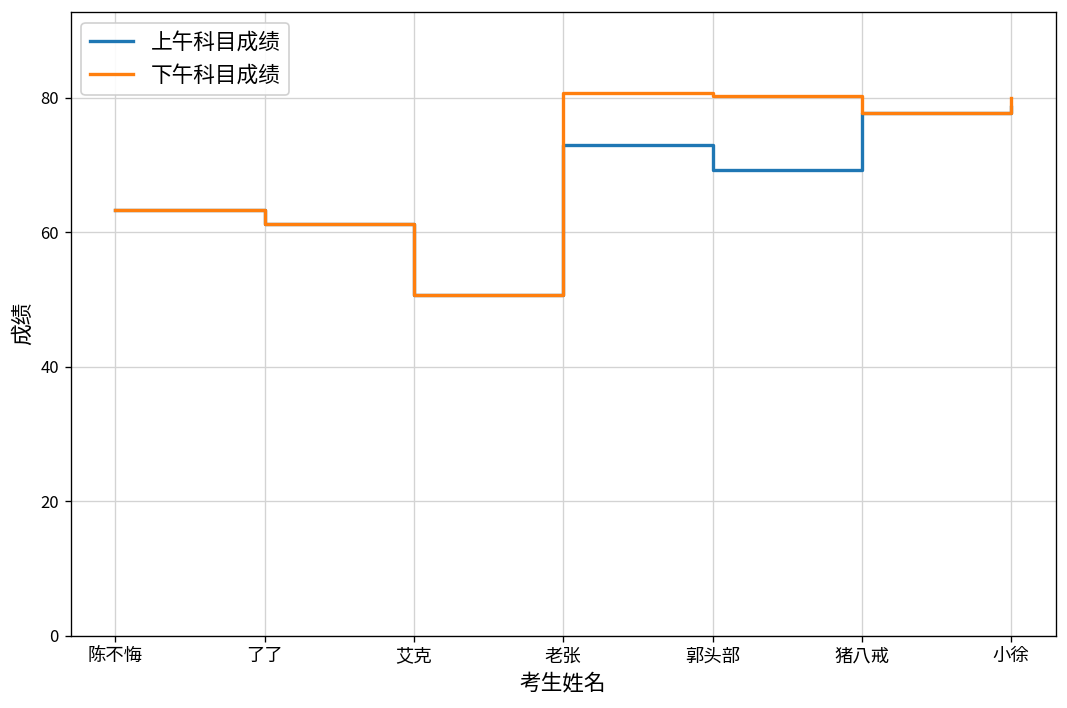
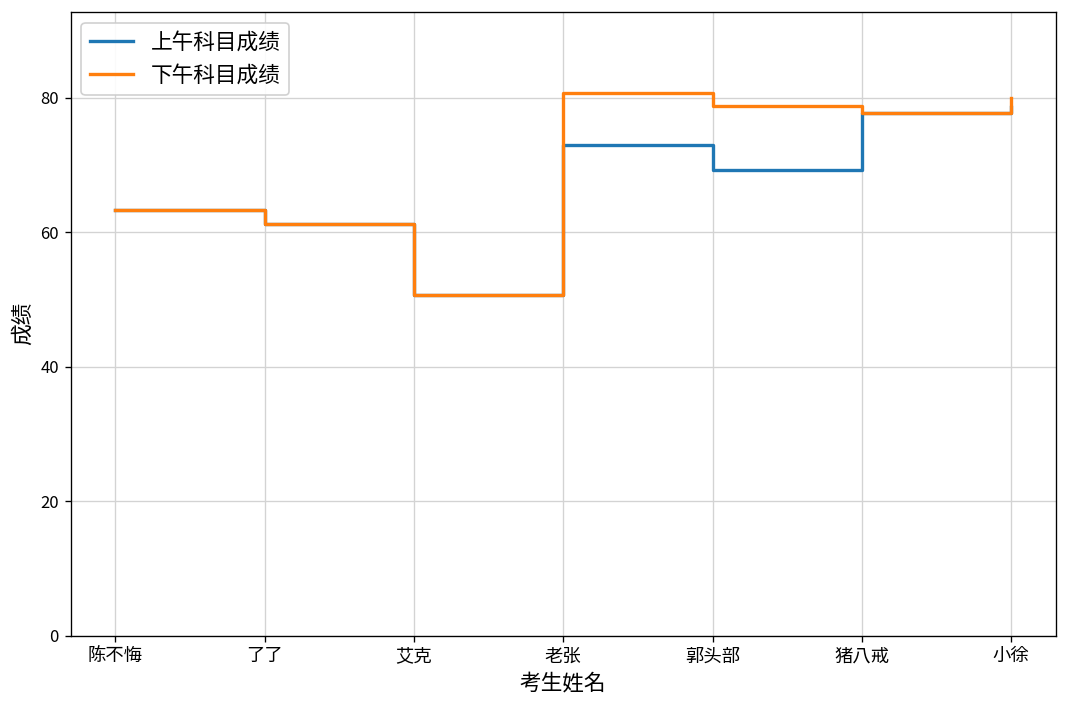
下午科目成绩, 郭头部: 80 -> 79
